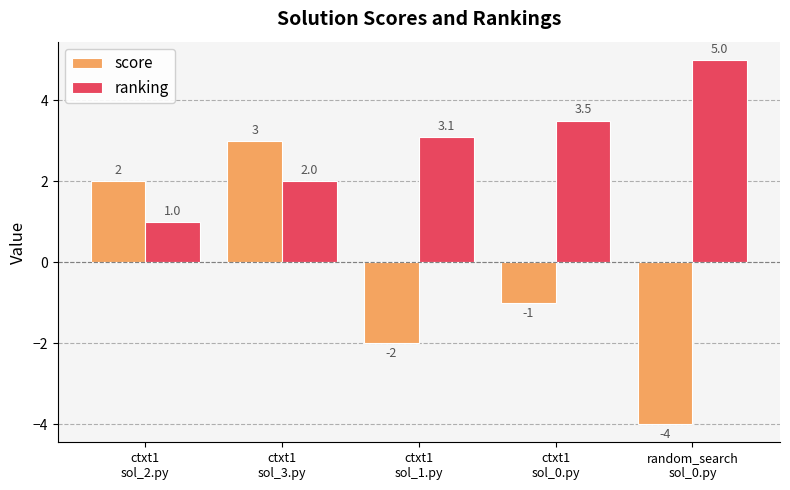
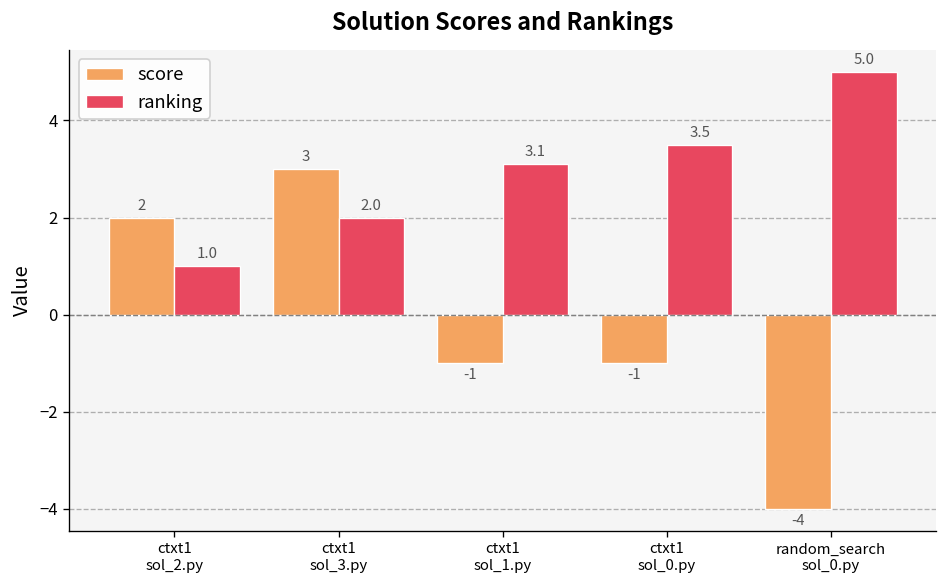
score, ctxt1 sol_1.py: -2 -> -1
